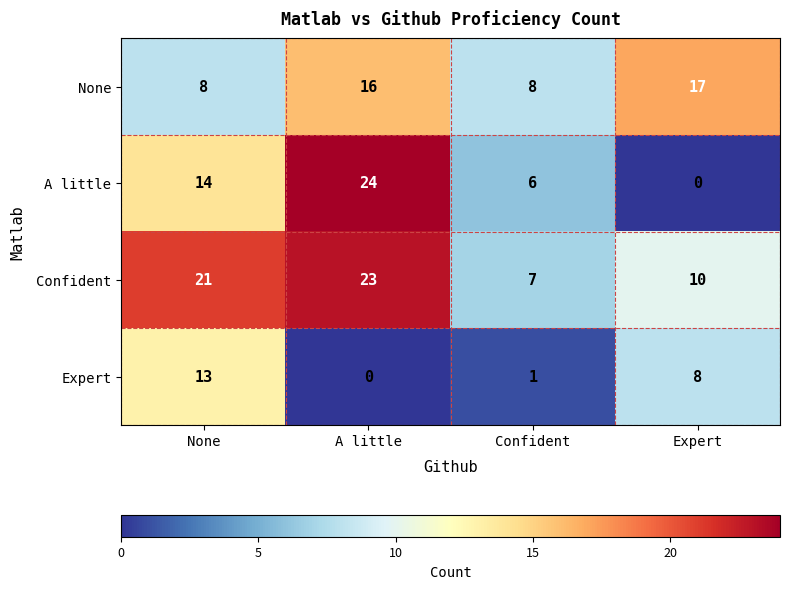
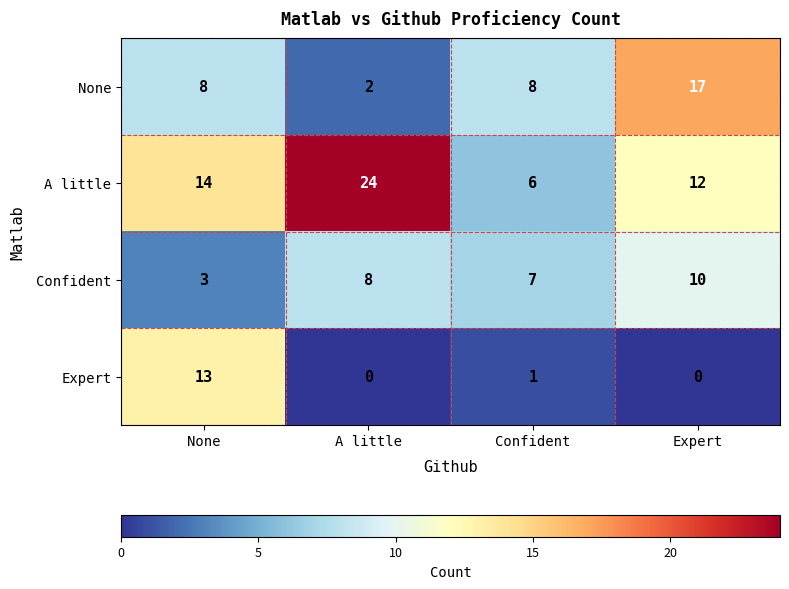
None, A little: 16 -> 2
A little, Expert: 0 -> 12
Confident, None: 21 -> 3
Confident, A little: 23 -> 8
Expert, Expert: 8 -> 0
